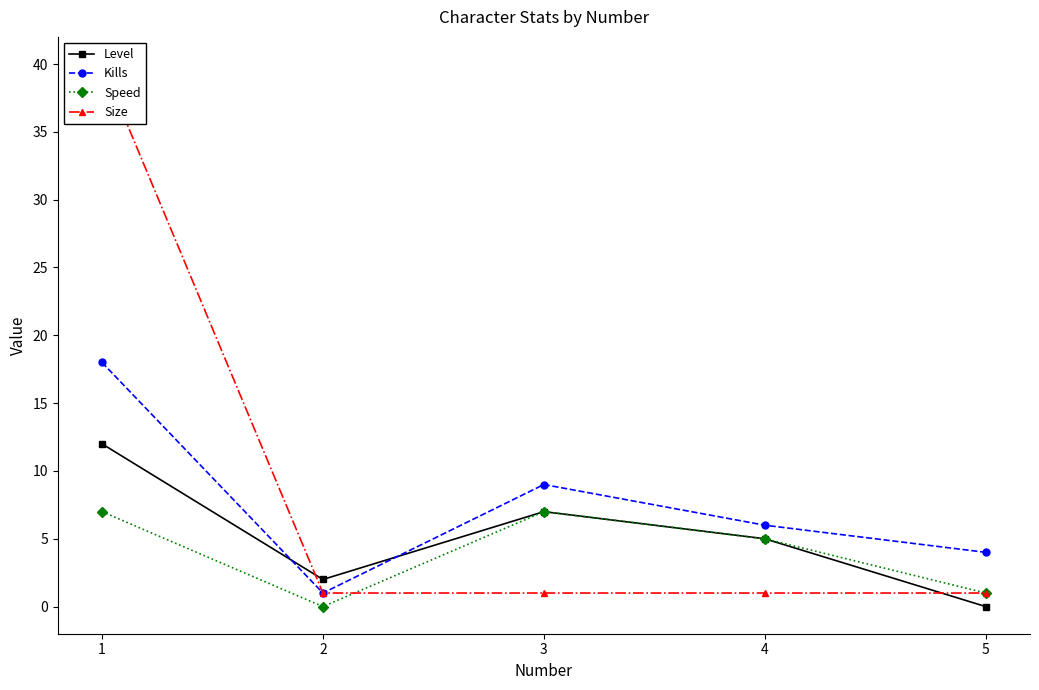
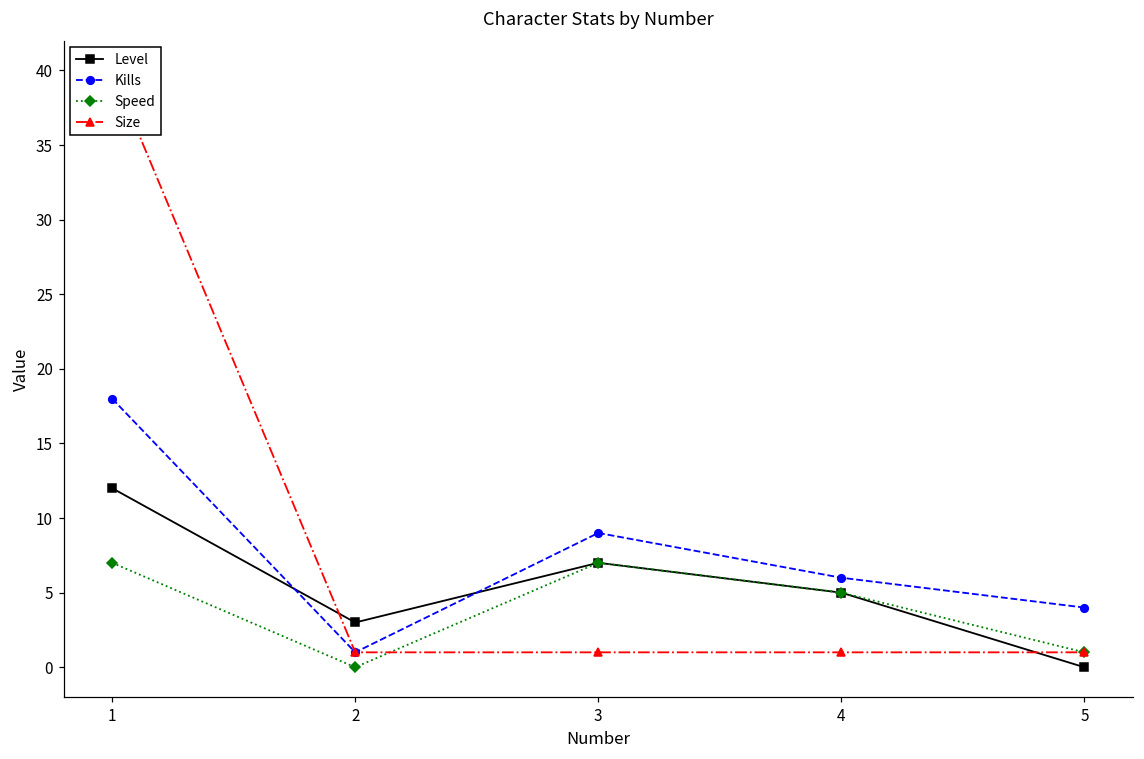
Level, 2: 2 -> 3
